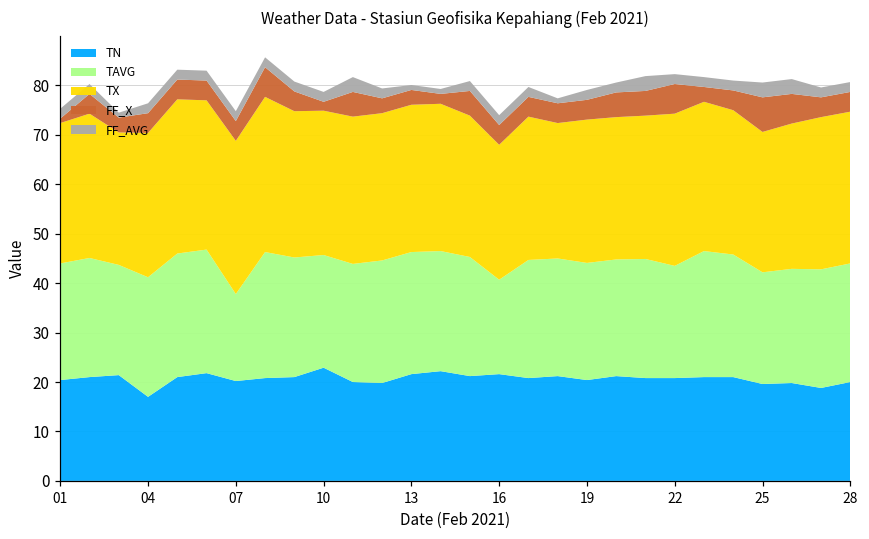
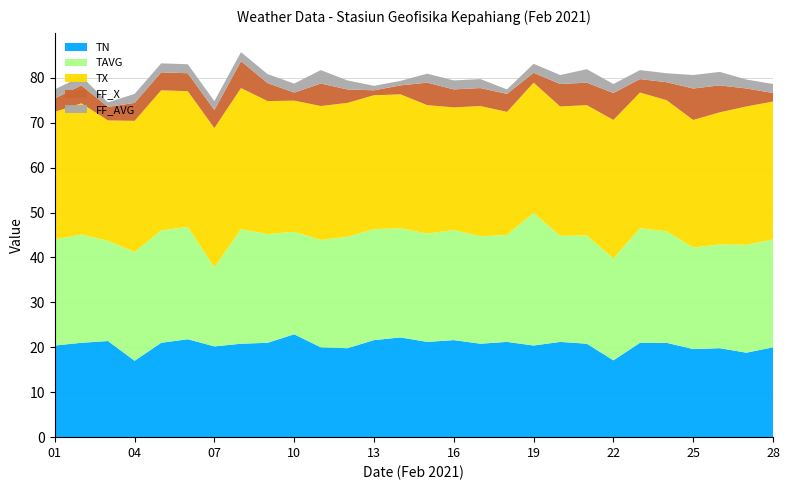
FF_X, 01: 1 -> 3
FF_X, 13: 3 -> 1
TAVG, 16: 19 -> 25
TAVG, 19: 24 -> 30
FF_X, 19: 4 -> 2
TN, 22: 21 -> 17
FF_X, 28: 4 -> 2
